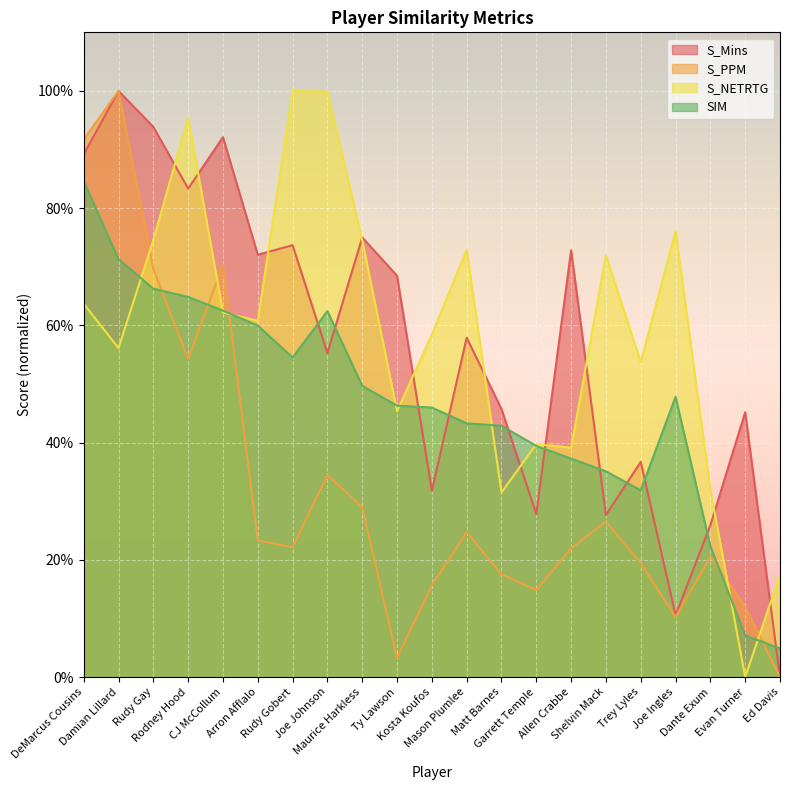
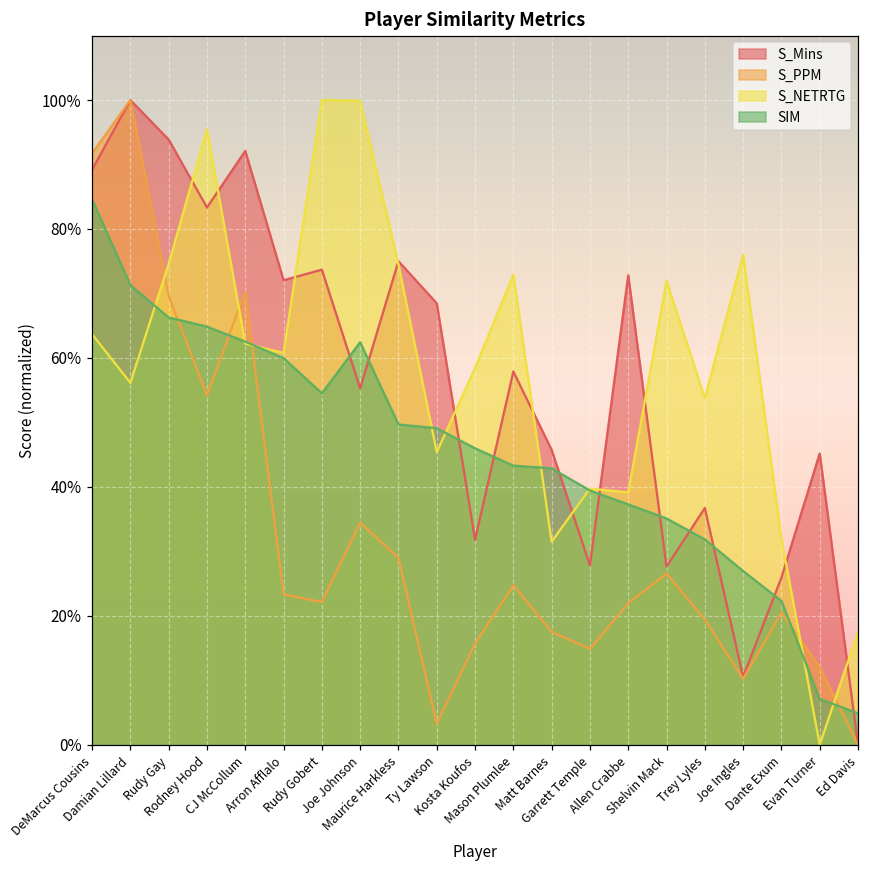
SIM, Ty Lawson: 46% -> 49%
SIM, Joe Ingles: 48% -> 27%
